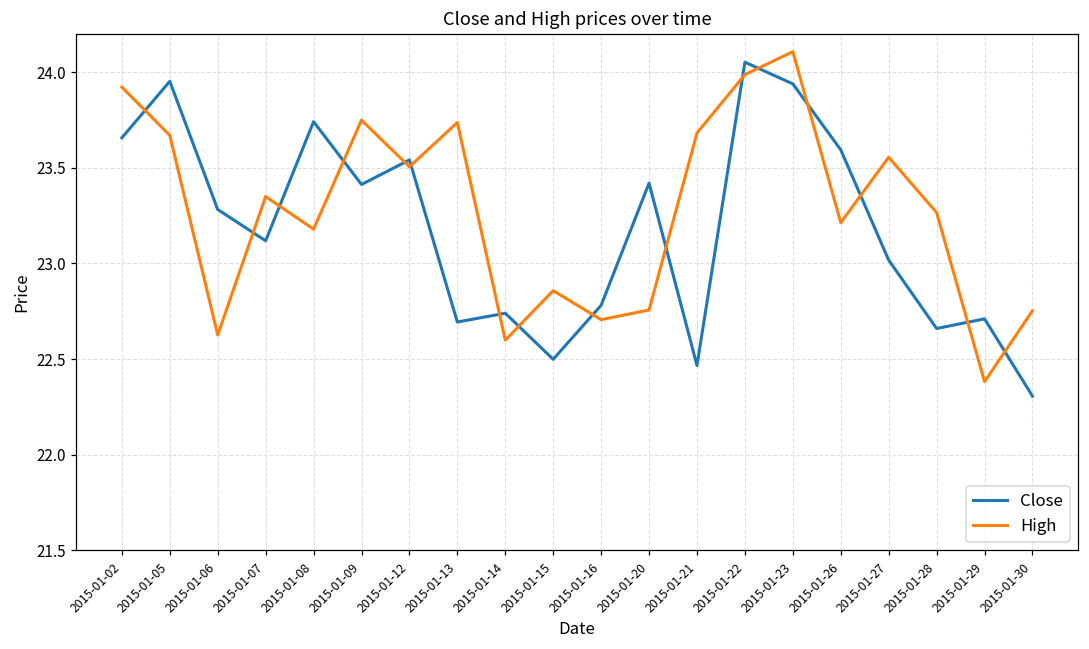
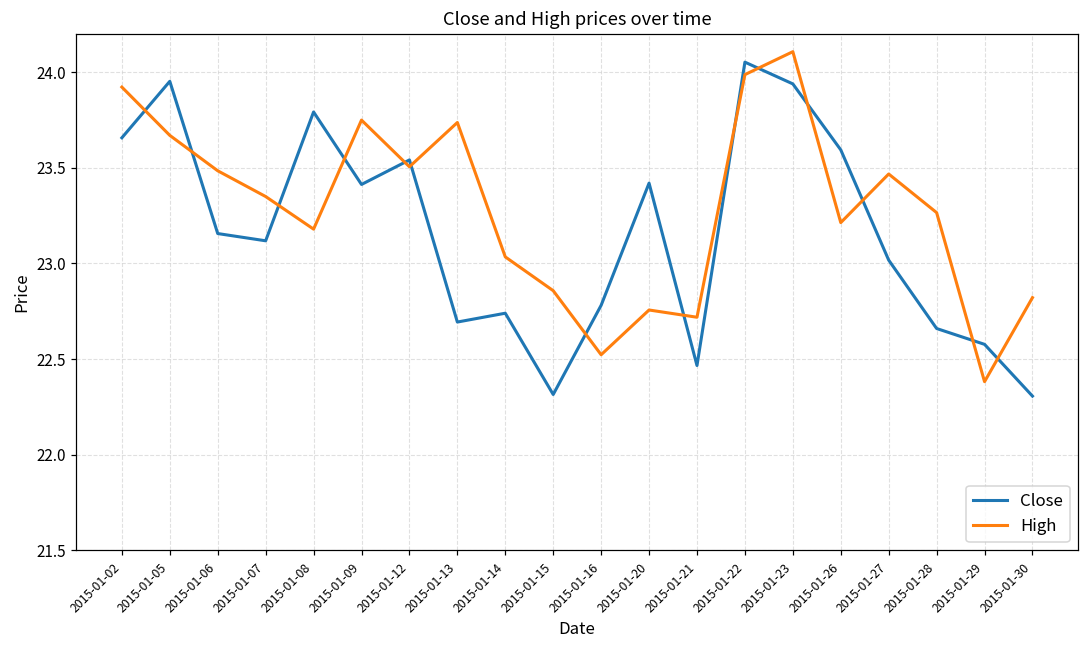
Close, 2015-01-06: 23.28 -> 23.16
High, 2015-01-06: 22.63 -> 23.48
Close, 2015-01-08: 23.74 -> 23.79
High, 2015-01-14: 22.60 -> 23.03
Close, 2015-01-15: 22.50 -> 22.31
High, 2015-01-16: 22.71 -> 22.52
High, 2015-01-21: 23.68 -> 22.72
High, 2015-01-27: 23.56 -> 23.47
Close, 2015-01-29: 22.71 -> 22.58
High, 2015-01-30: 22.75 -> 22.82
